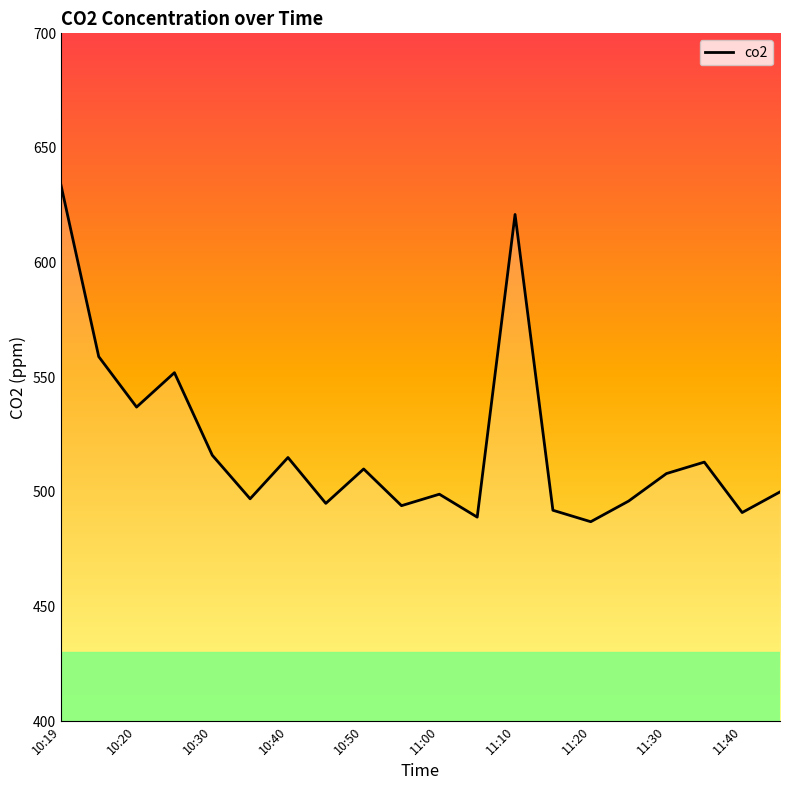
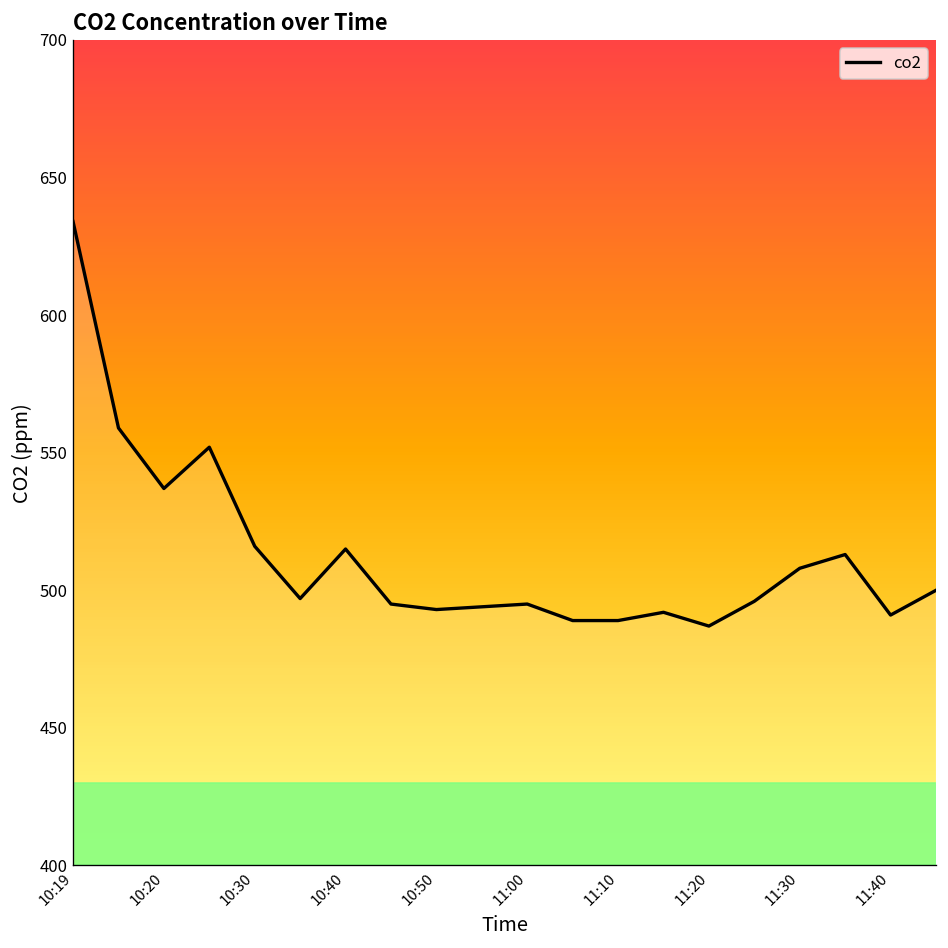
10:50: 510 -> 493
11:00: 499 -> 495
11:10: 621 -> 489
